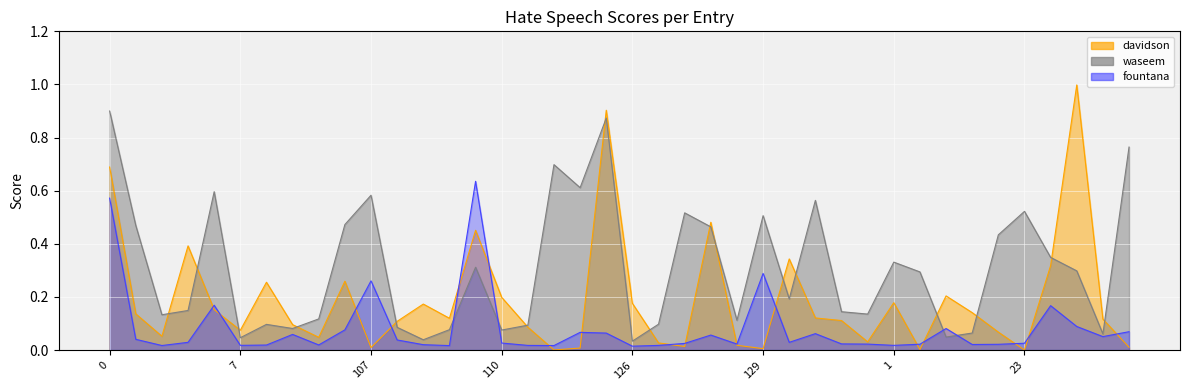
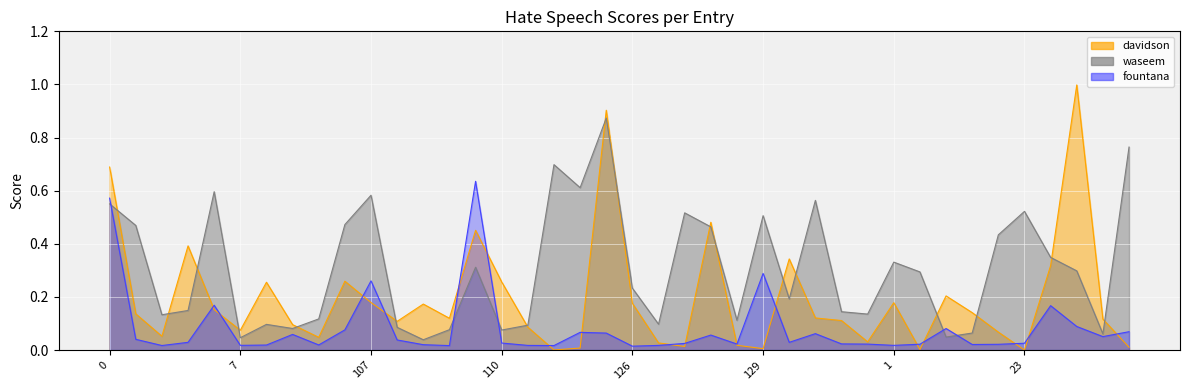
waseem, 0: 0.90 -> 0.55
davidson, 107: 0.01 -> 0.18
davidson, 110: 0.20 -> 0.26
waseem, 126: 0.03 -> 0.23
